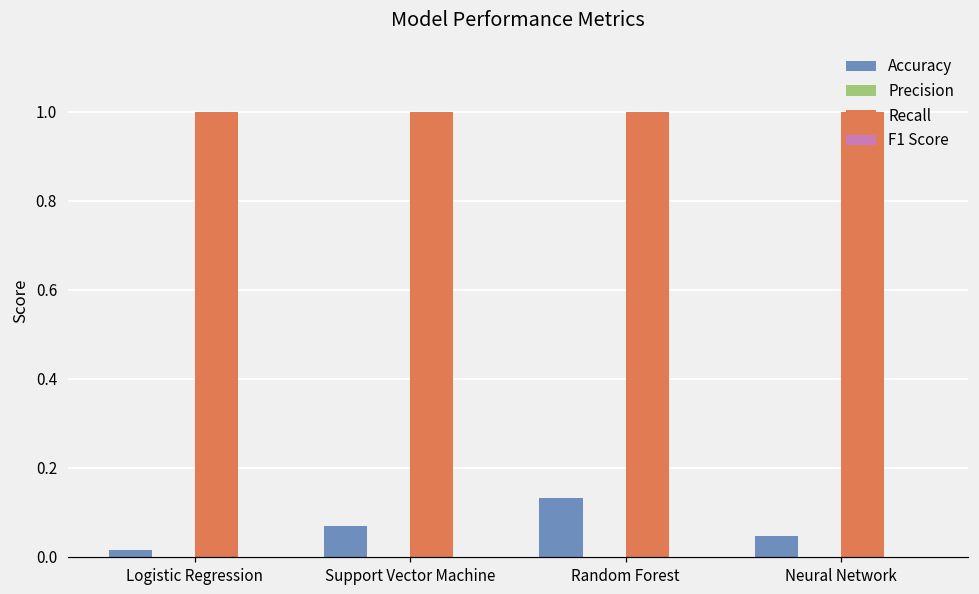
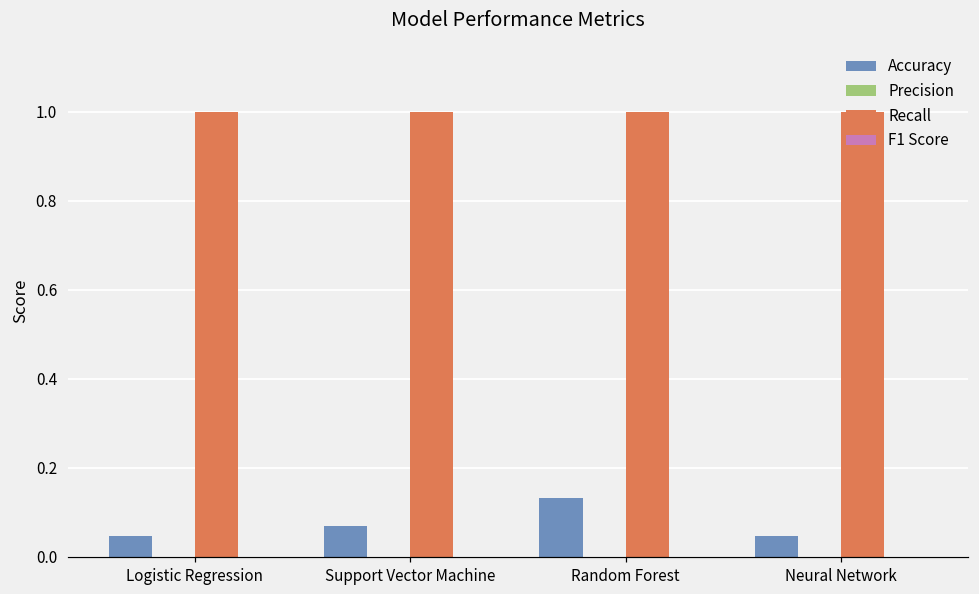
Accuracy, Logistic Regression: 0.02 -> 0.05
